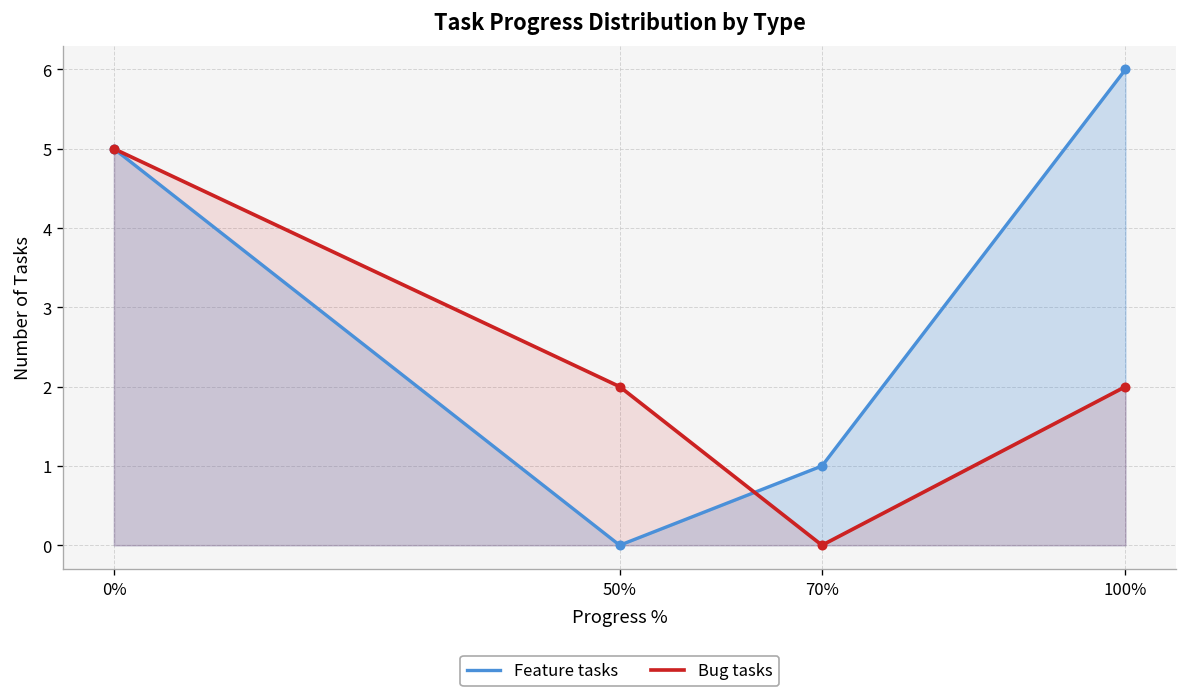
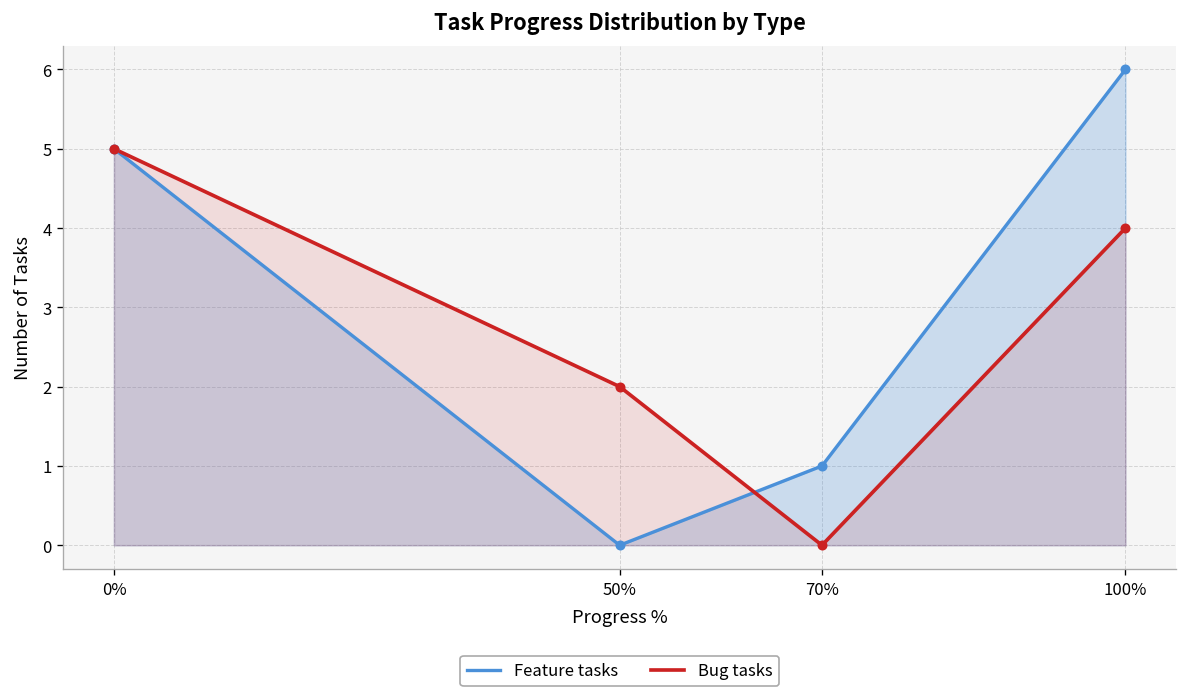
Bug tasks, 100%: 2 -> 4
